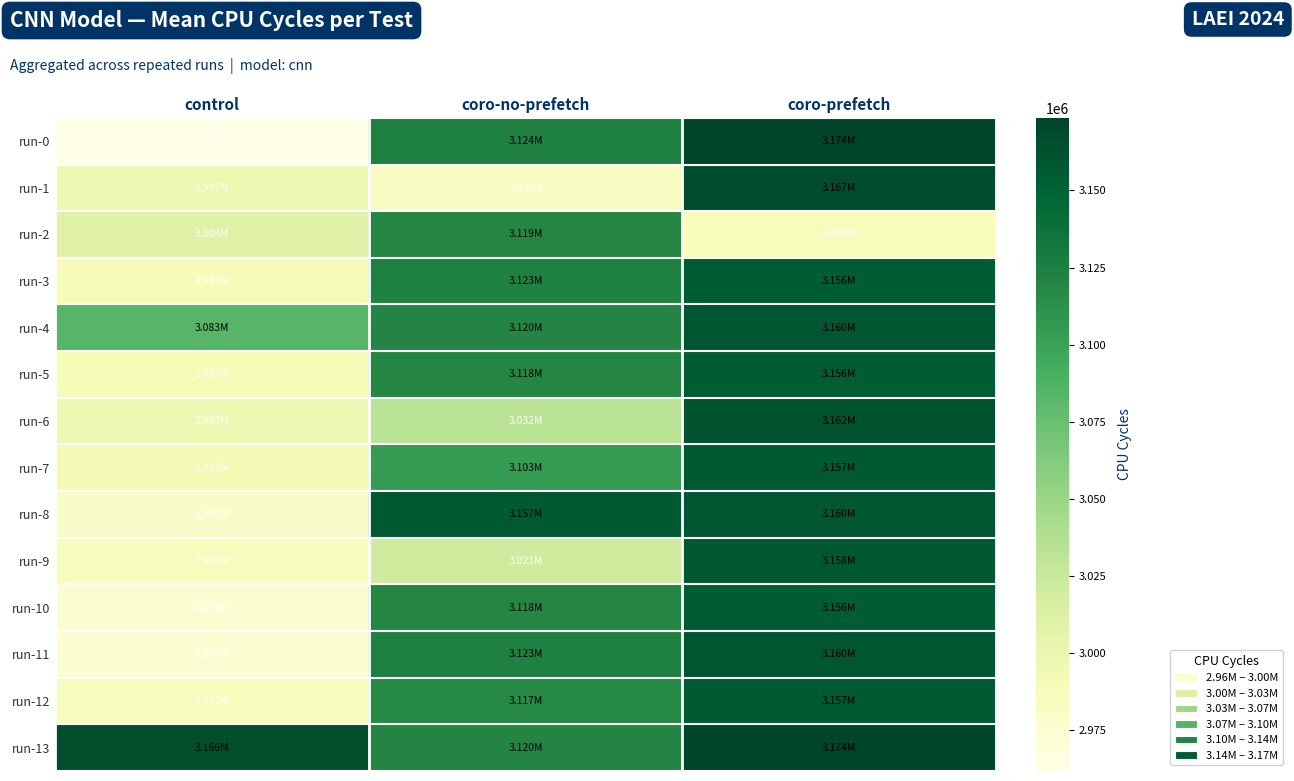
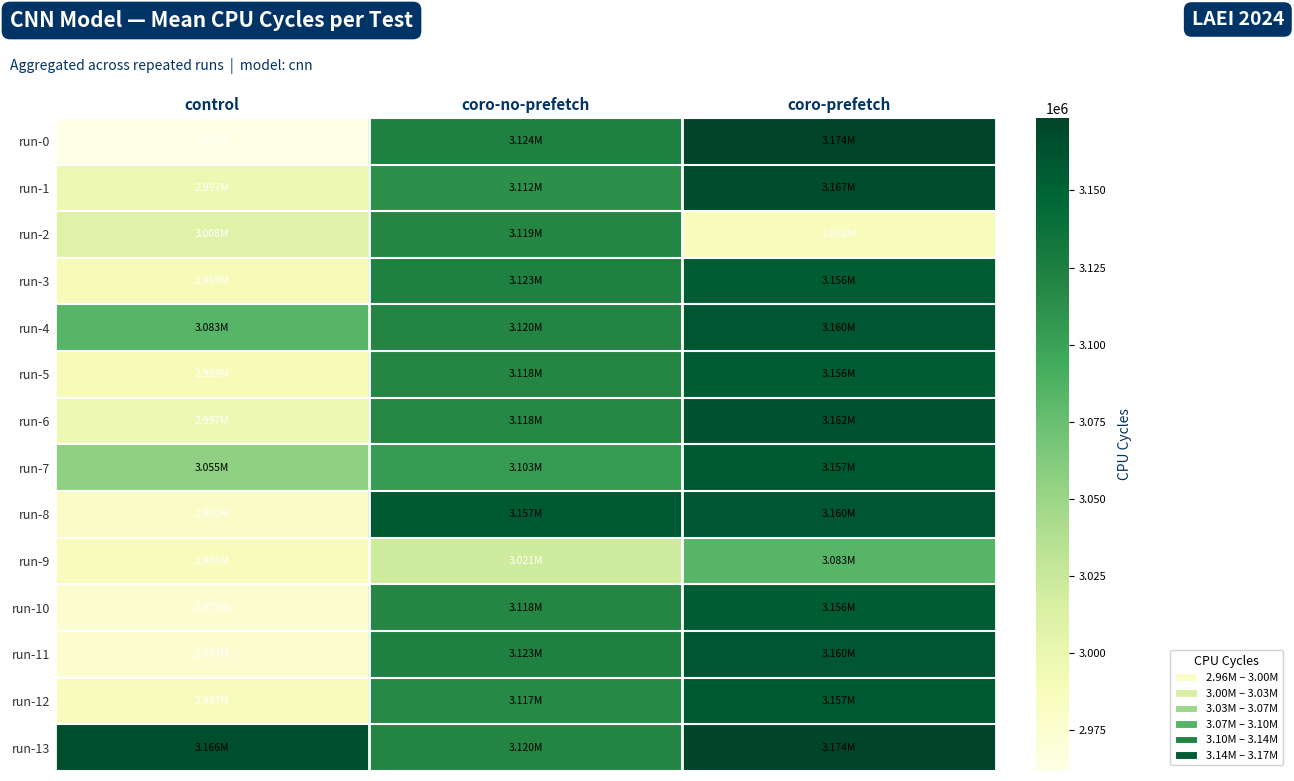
run-1, coro-no-prefetch: 2.983M -> 3.112M
run-6, coro-no-prefetch: 3.032M -> 3.118M
run-7, control: 2.993M -> 3.055M
run-9, coro-prefetch: 3.158M -> 3.083M
